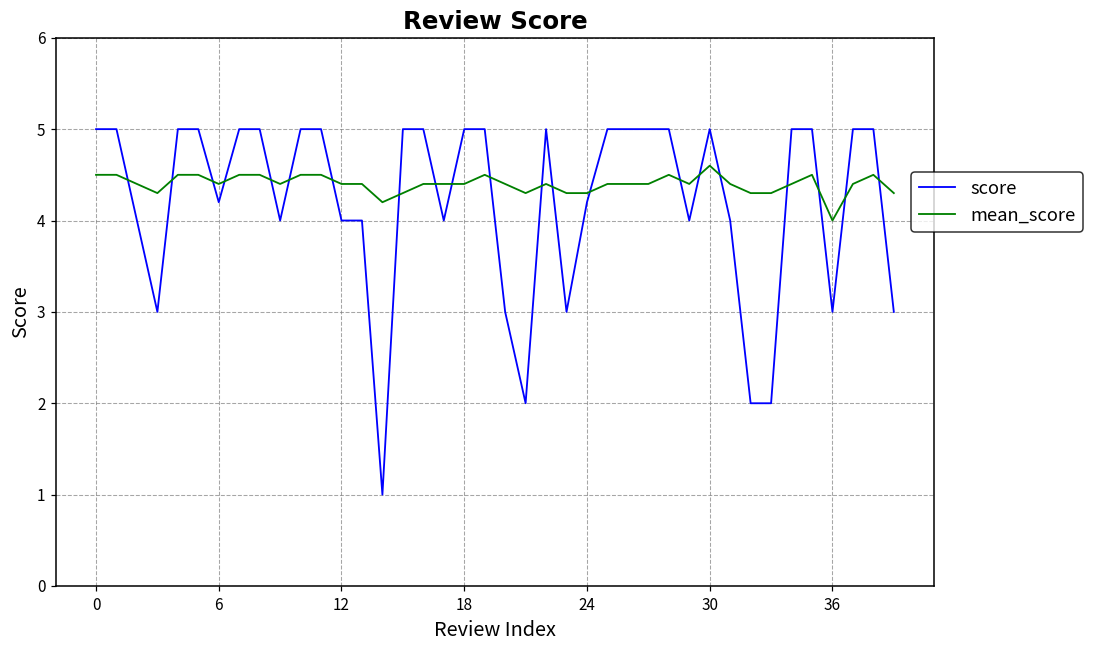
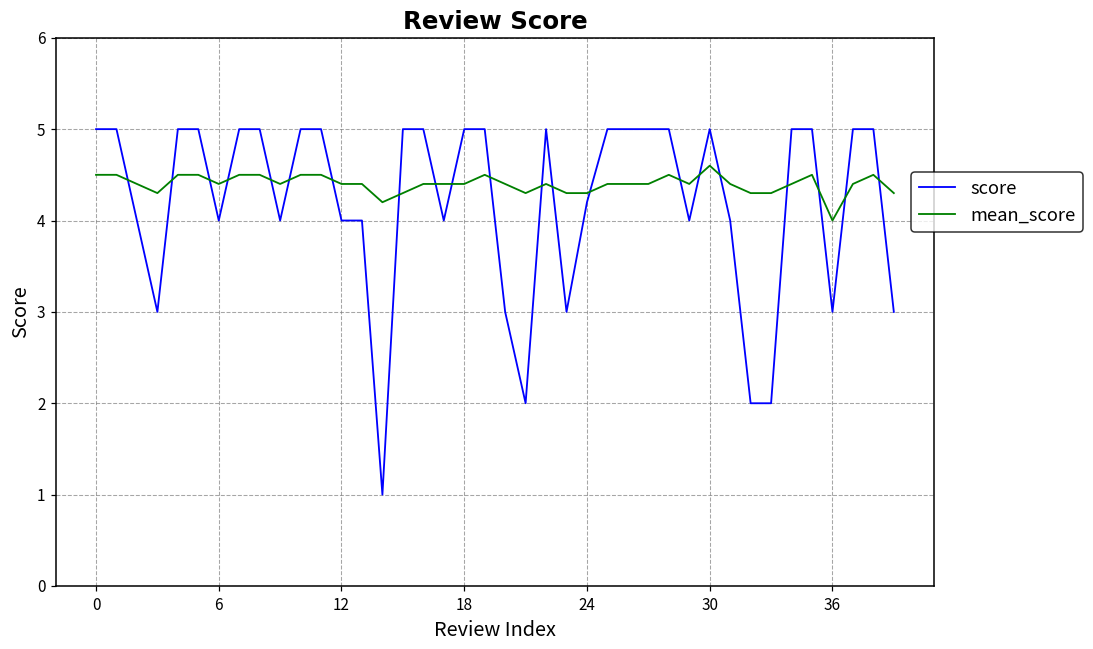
score, 6: 4.2 -> 4.0
